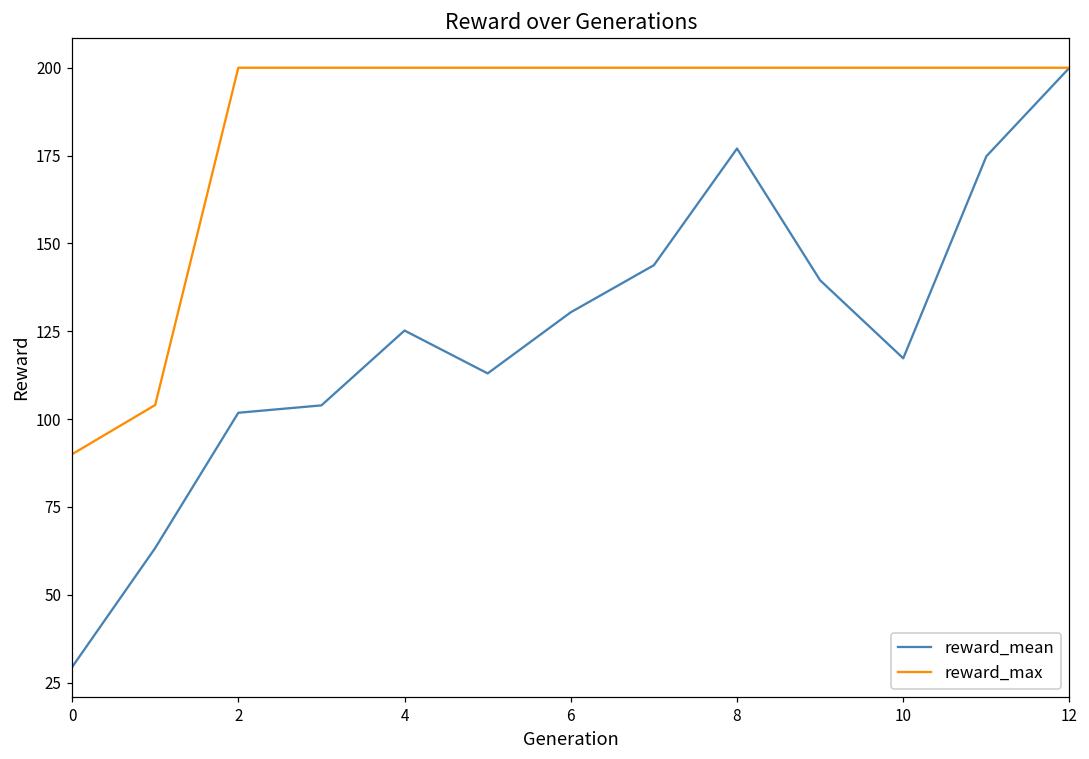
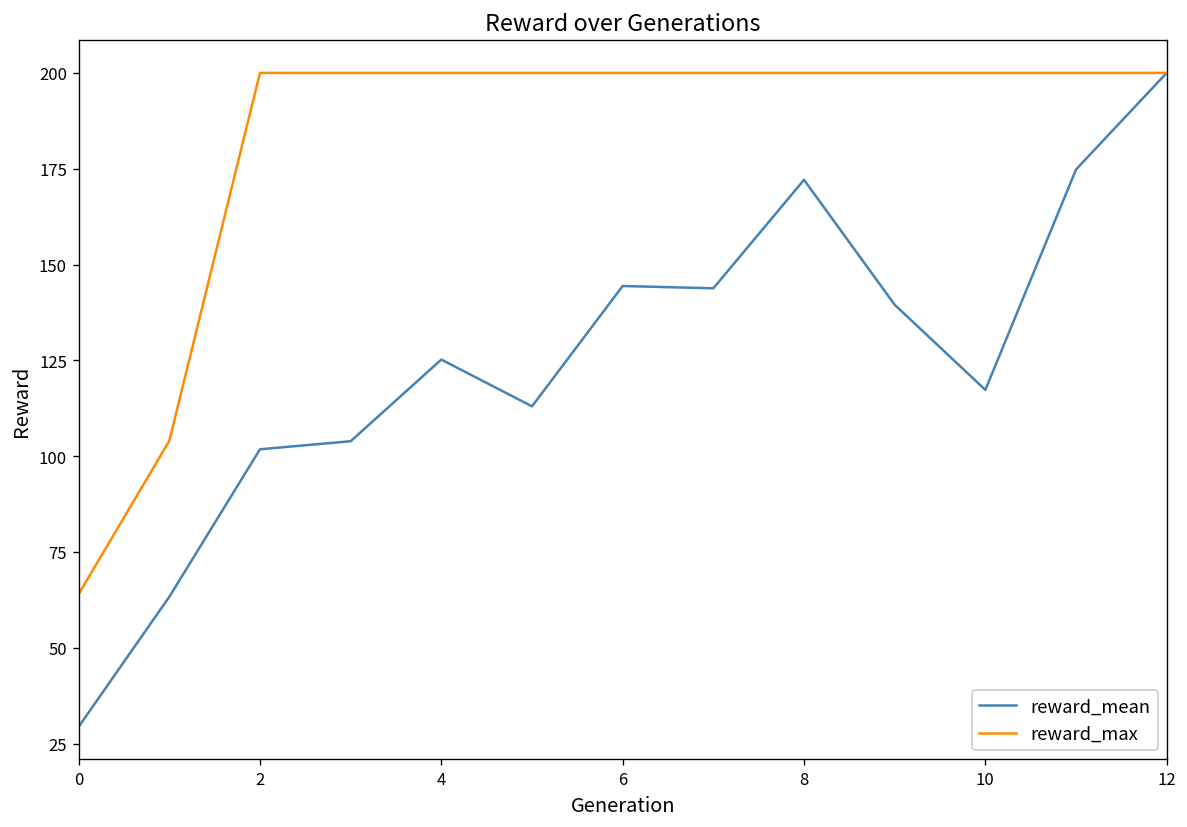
reward_max, 0: 90 -> 64
reward_mean, 6: 130 -> 144
reward_mean, 8: 177 -> 172
